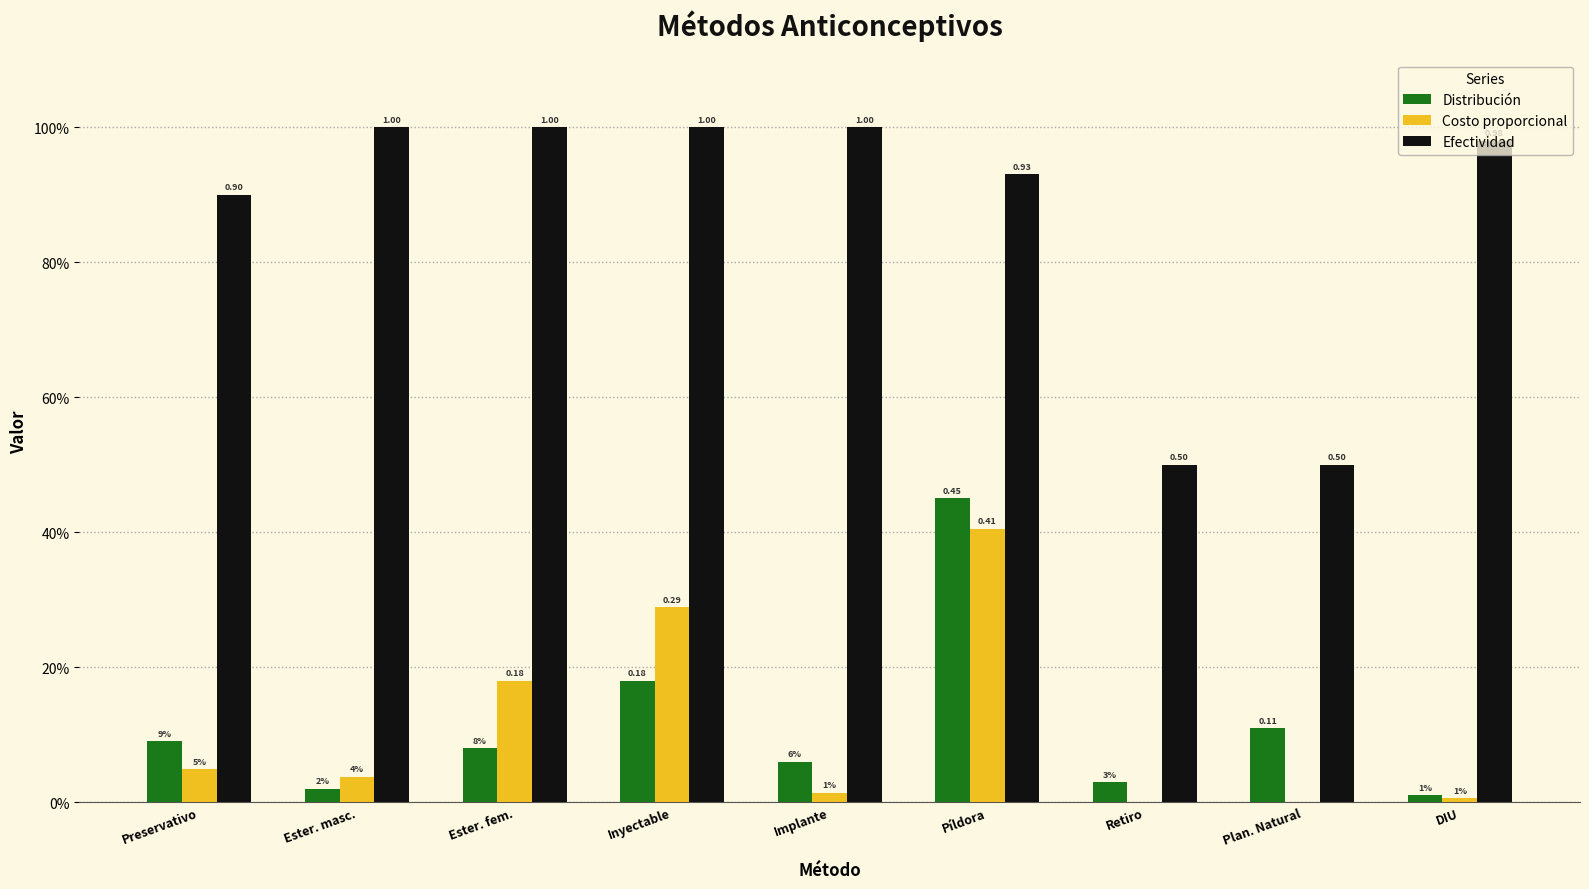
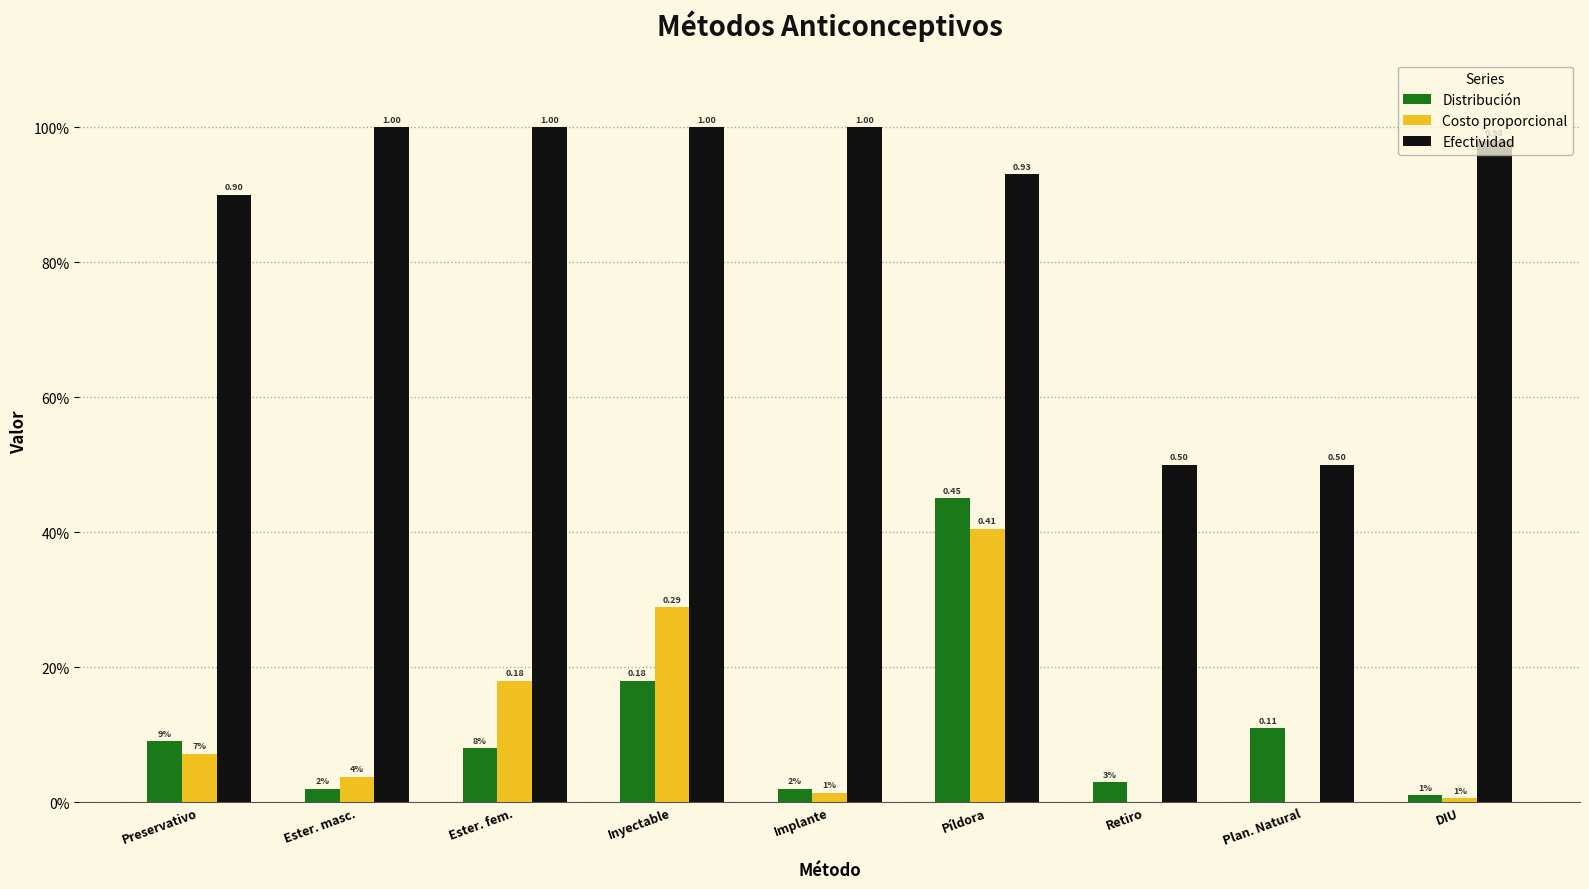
Costo proporcional, Preservativo: 5% -> 7%
Distribución, Implante: 6% -> 2%
